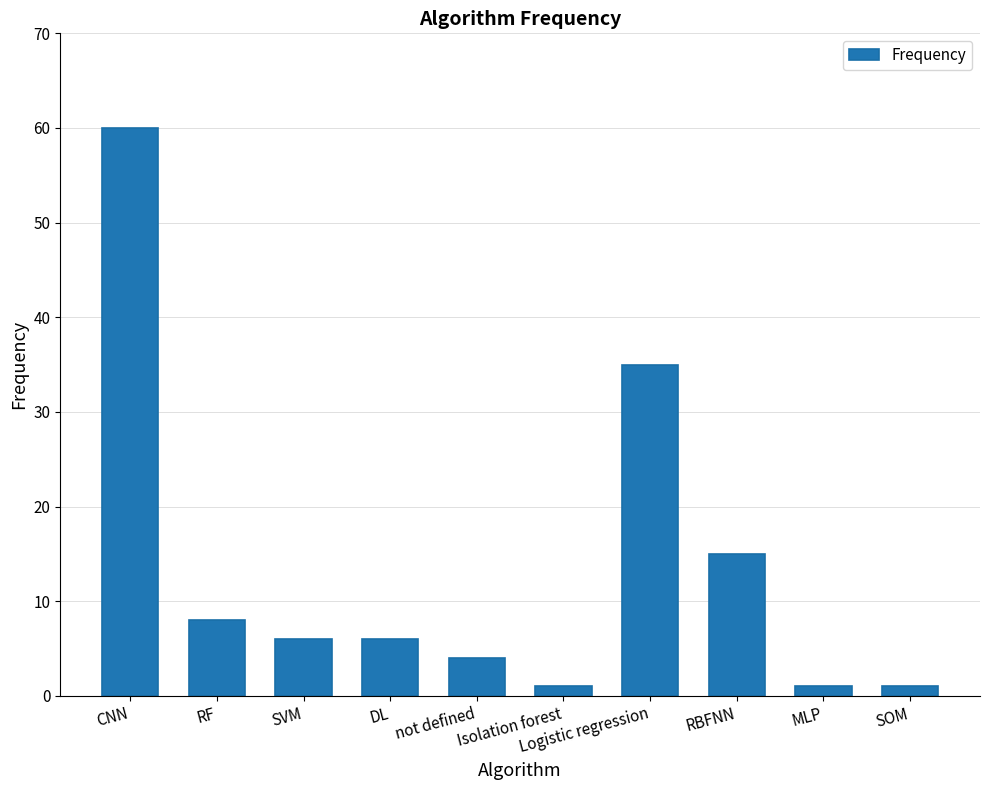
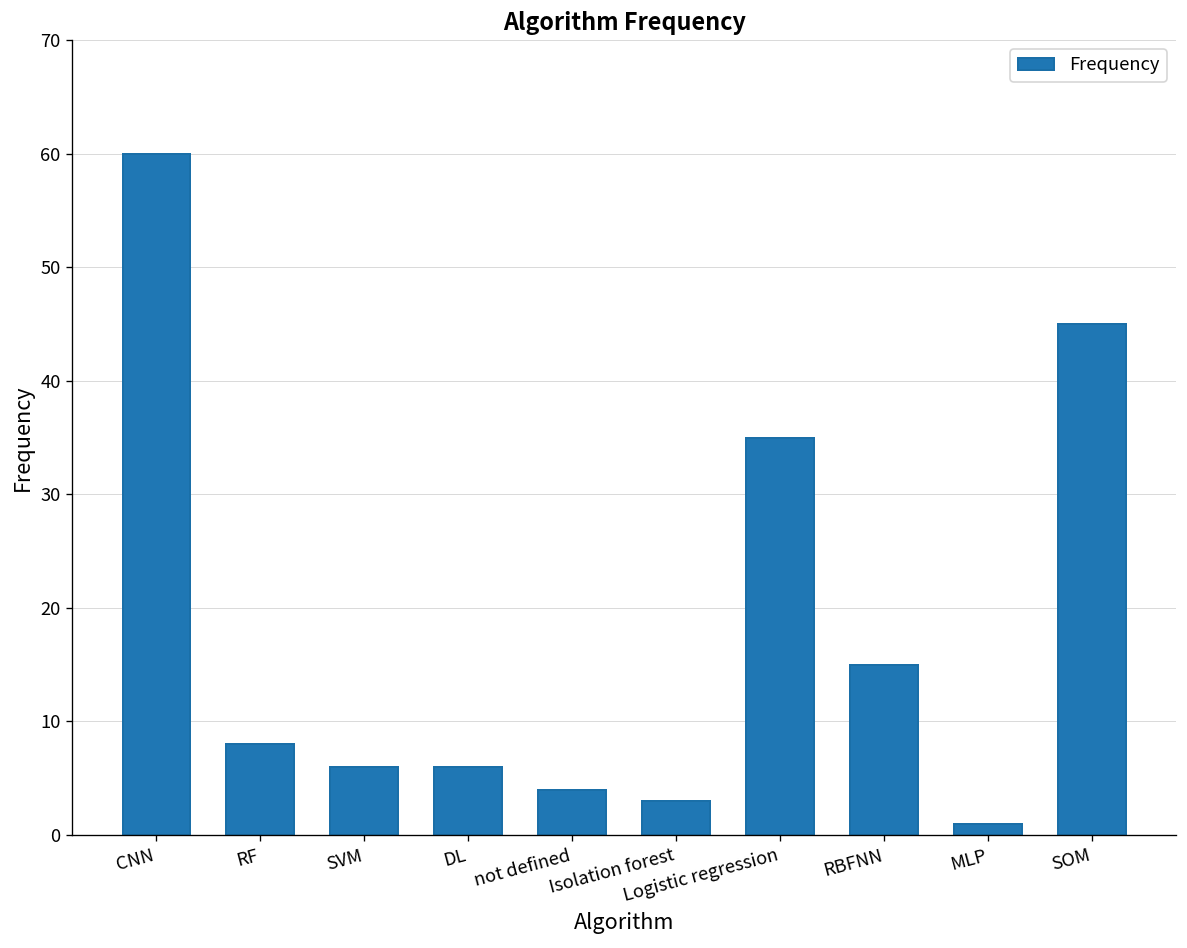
Isolation forest: 1 -> 3
SOM: 1 -> 45
